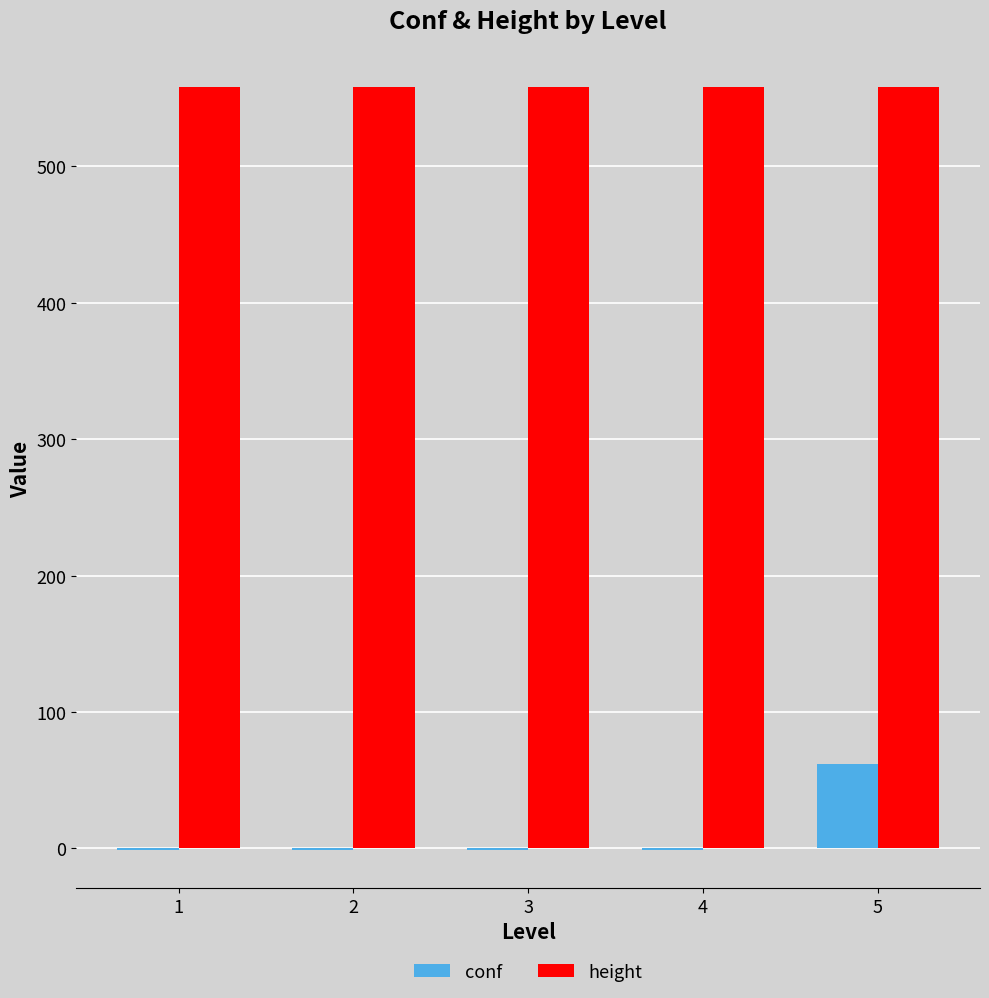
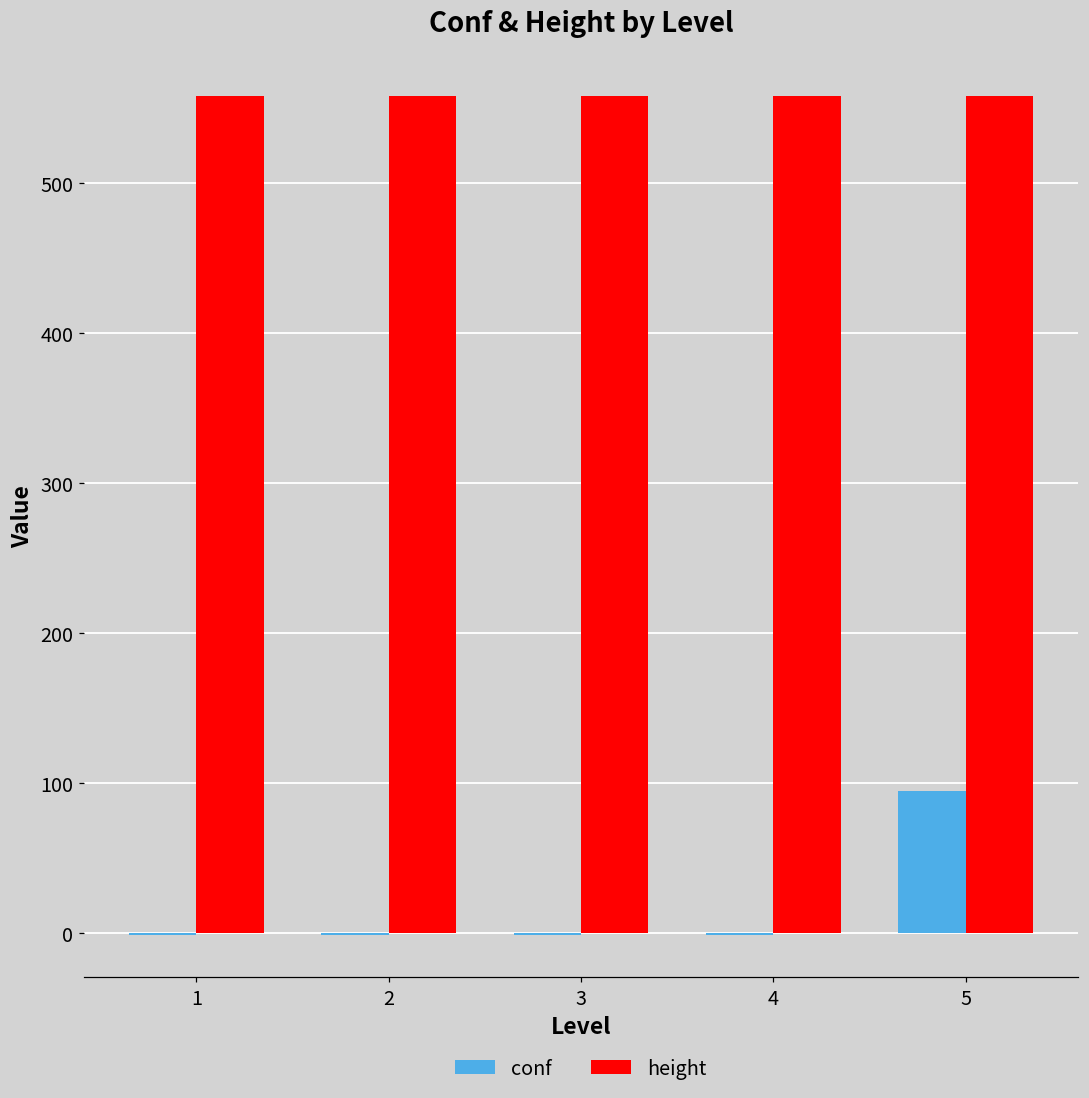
conf, 5: 62 -> 95
